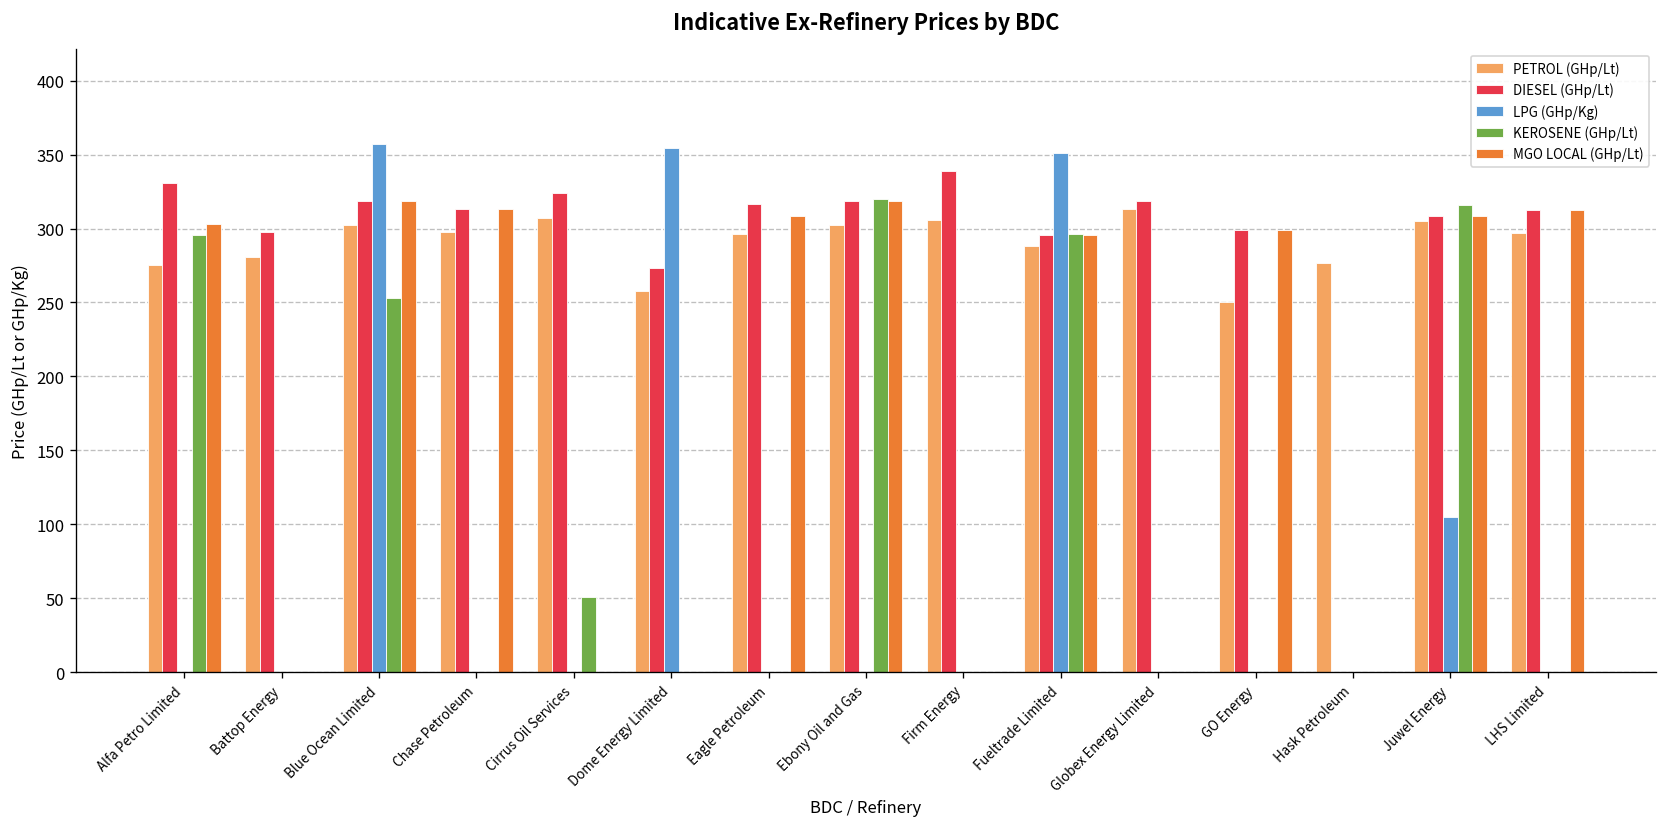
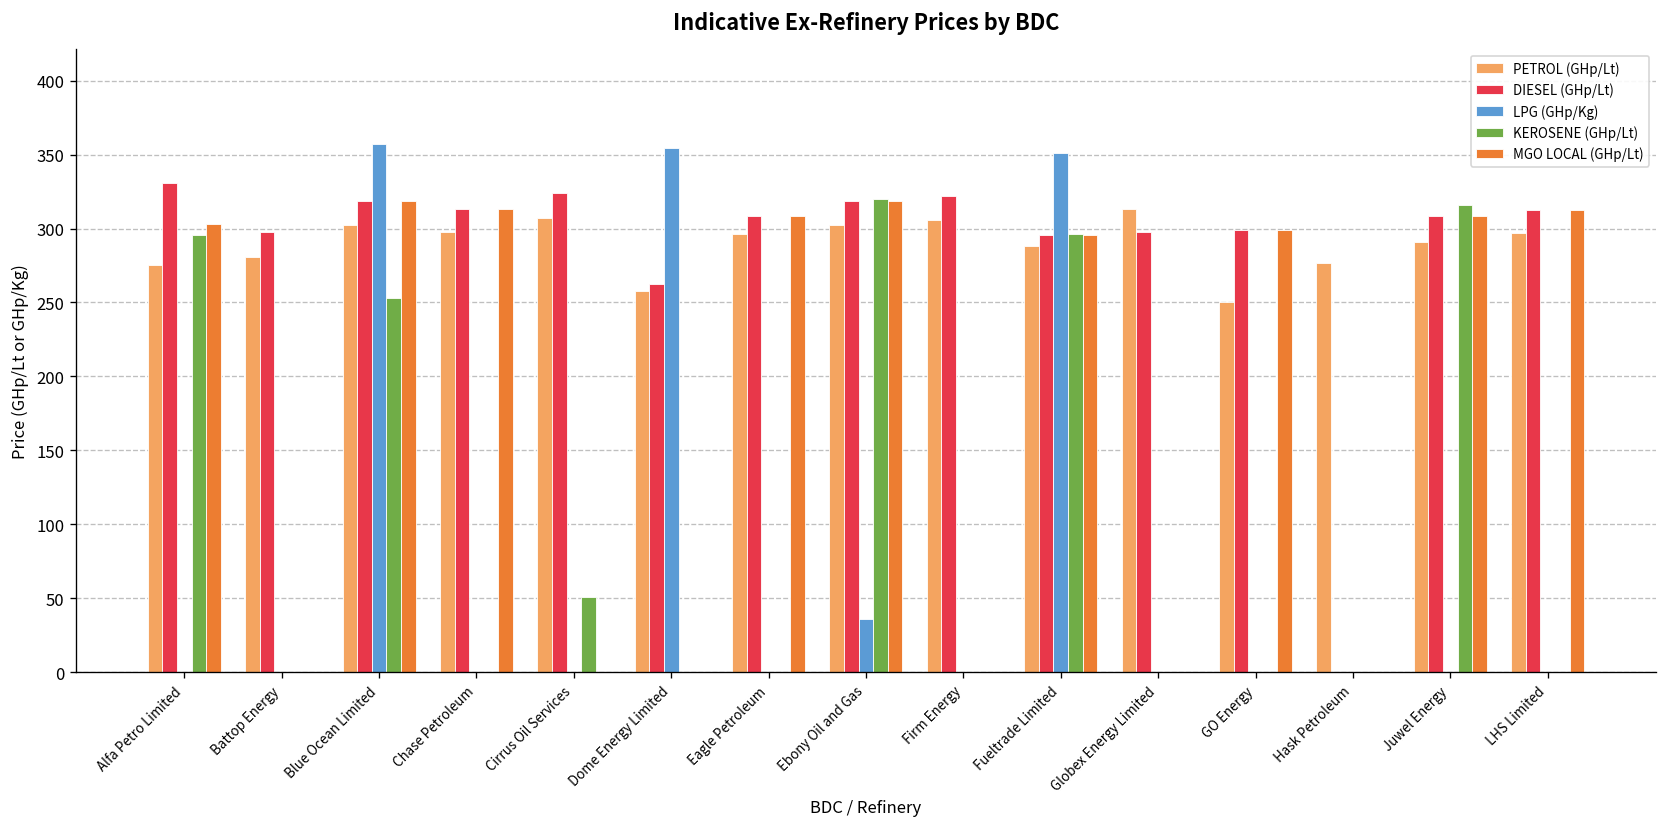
DIESEL (GHp/Lt), Dome Energy Limited: 273 -> 263
DIESEL (GHp/Lt), Eagle Petroleum: 317 -> 308
LPG (GHp/Kg), Ebony Oil and Gas: 0 -> 36
DIESEL (GHp/Lt), Firm Energy: 339 -> 322
DIESEL (GHp/Lt), Globex Energy Limited: 319 -> 298
PETROL (GHp/Lt), Juwel Energy: 305 -> 291
LPG (GHp/Kg), Juwel Energy: 105 -> 0
